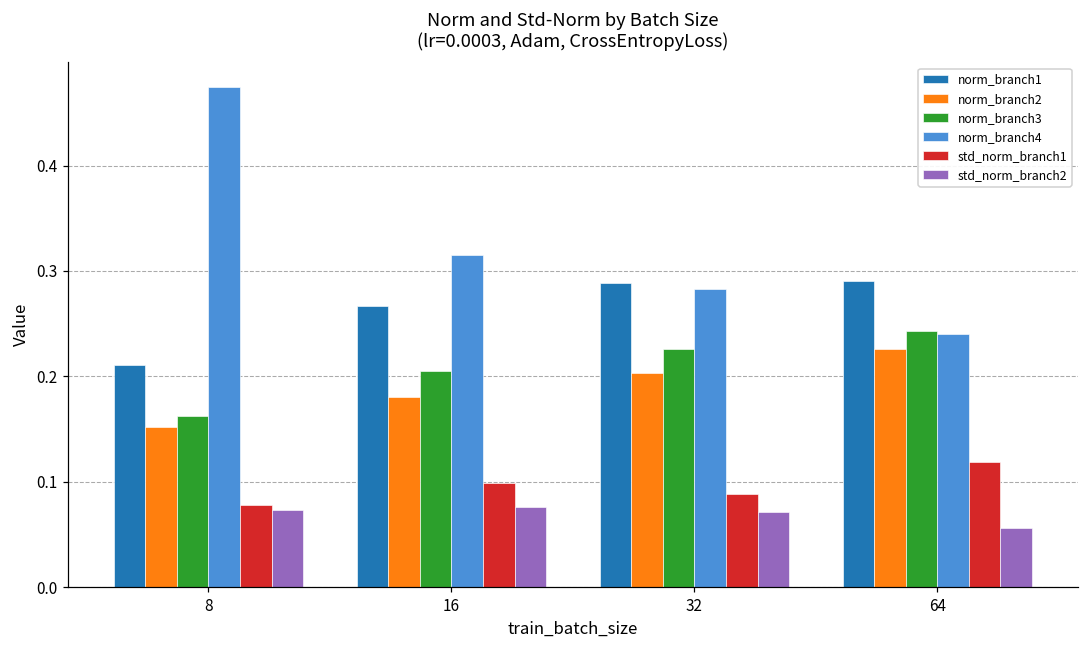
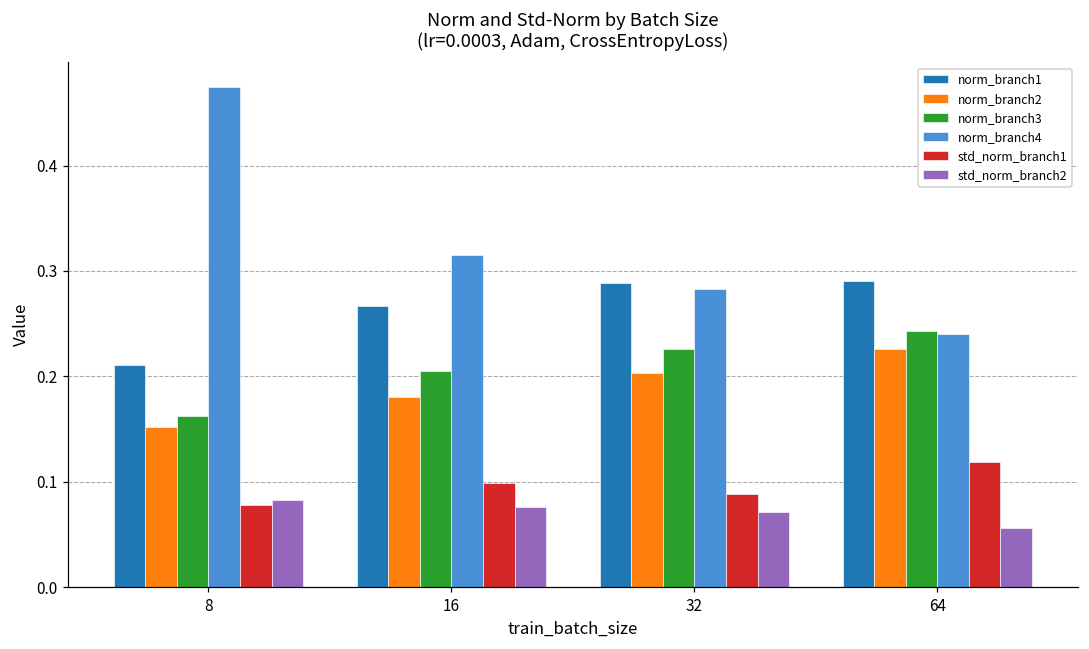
std_norm_branch2, 8: 0.07 -> 0.08
